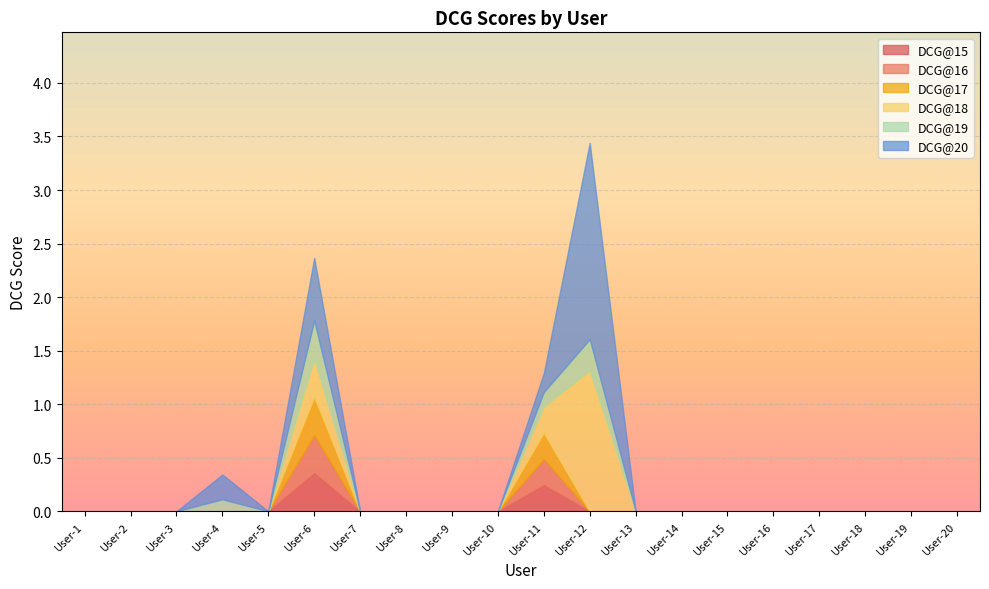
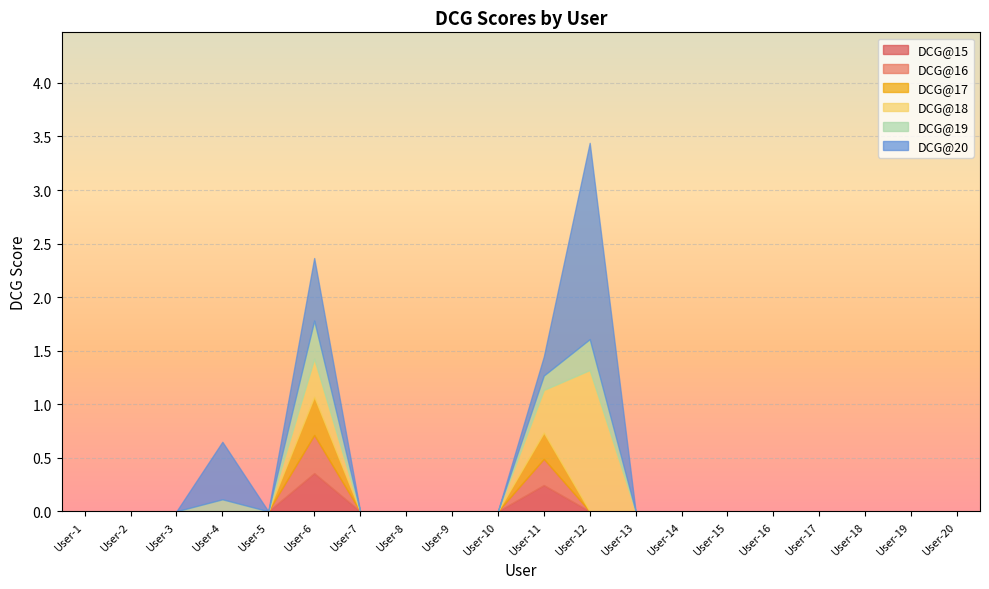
DCG@20, User-4: 0.23 -> 0.54
DCG@18, User-11: 0.24 -> 0.40
